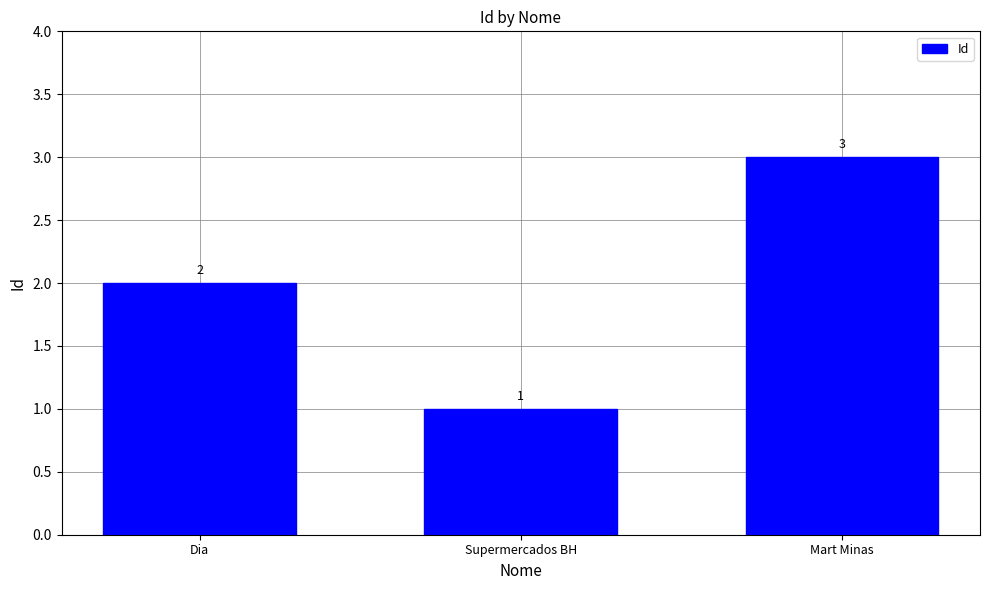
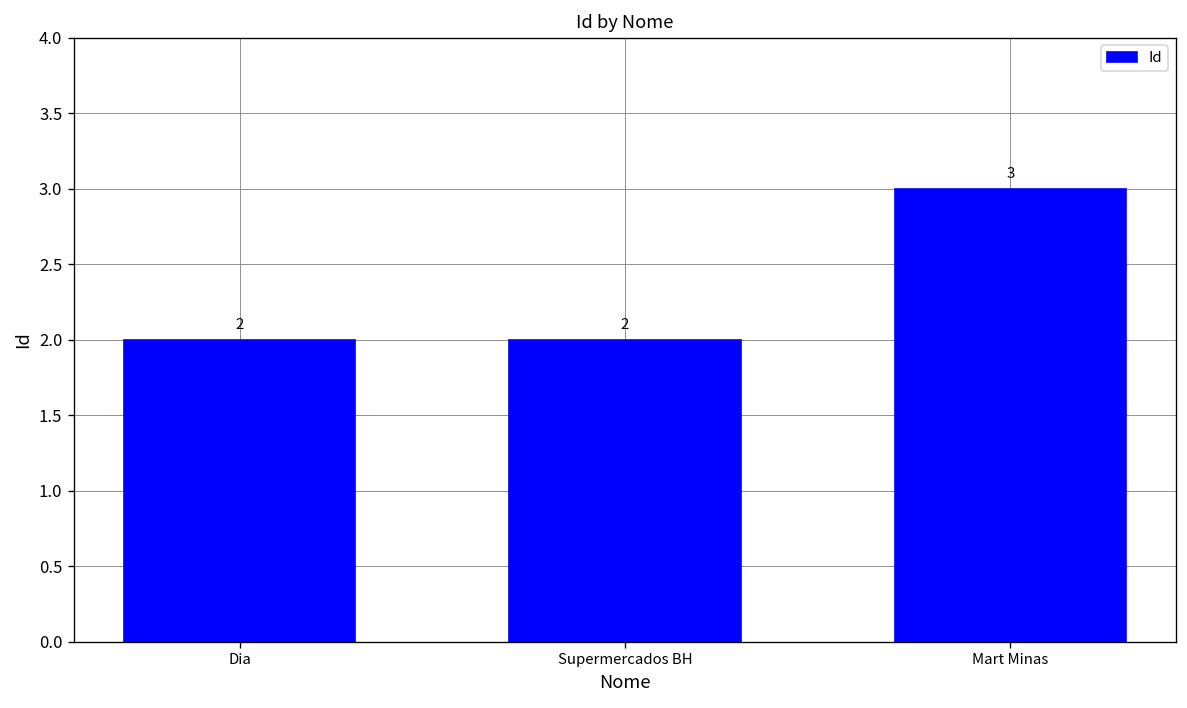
Supermercados BH: 1 -> 2
